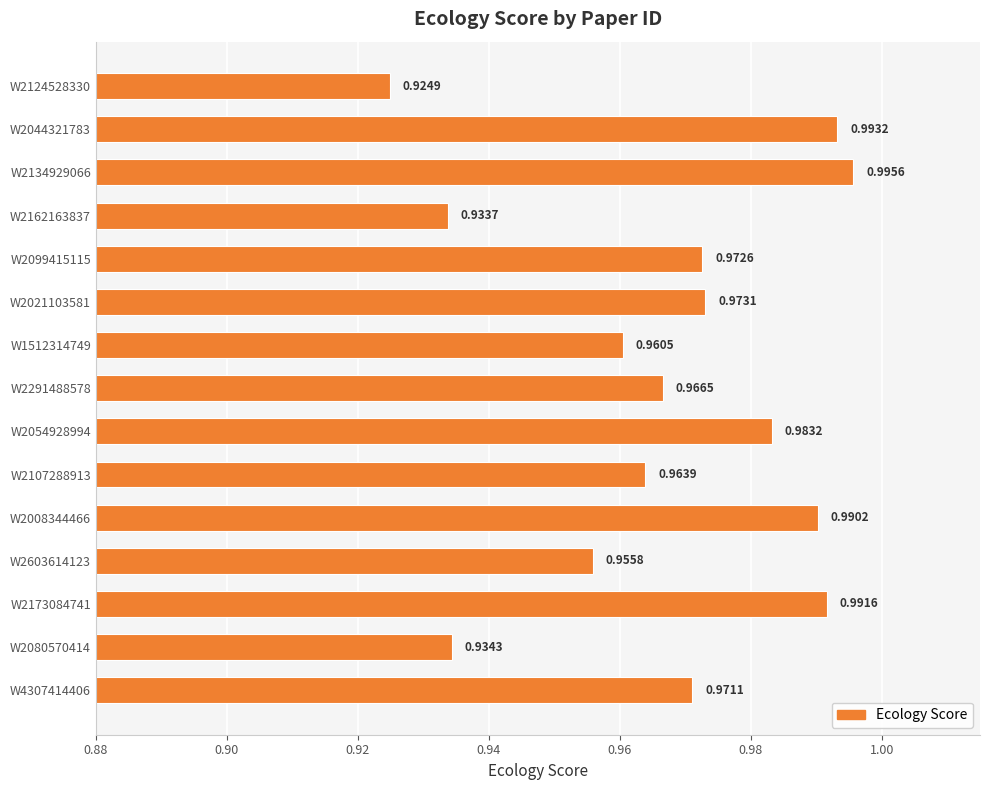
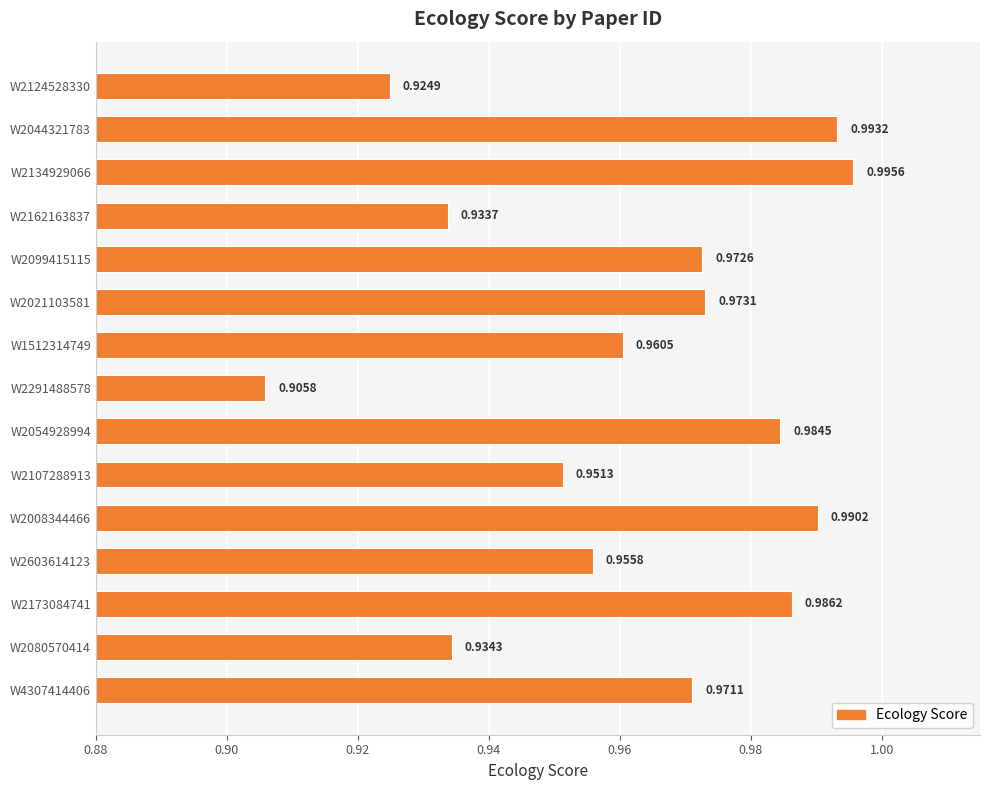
W2291488578: 0.9665 -> 0.9058
W2054928994: 0.9832 -> 0.9845
W2107288913: 0.9639 -> 0.9513
W2173084741: 0.9916 -> 0.9862
